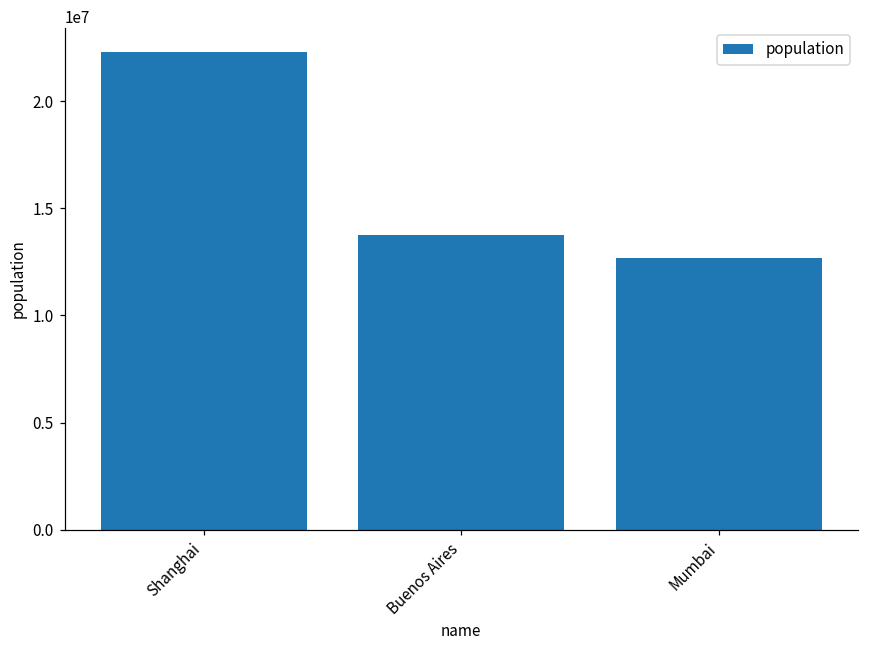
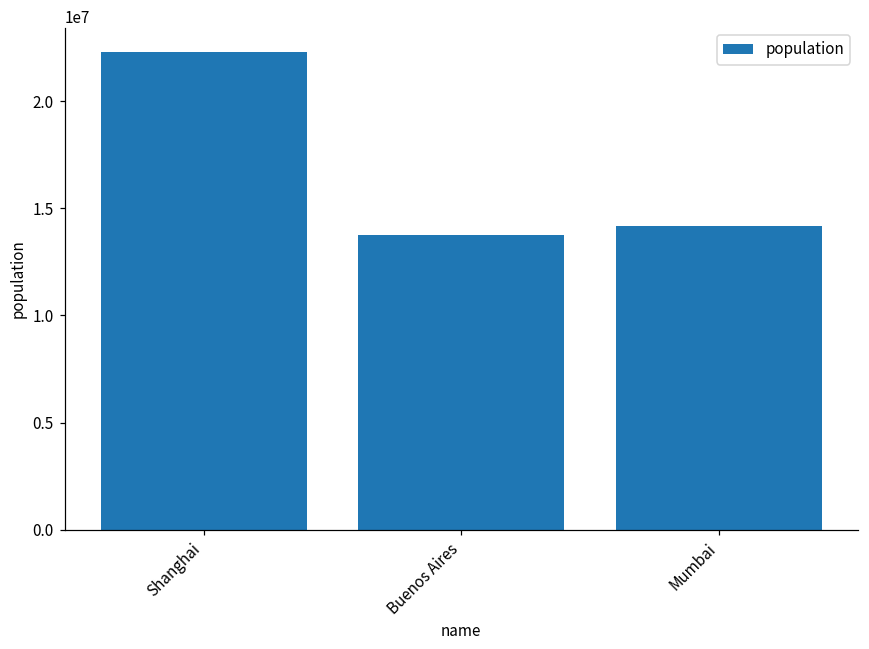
Mumbai: 12700000 -> 14200000
